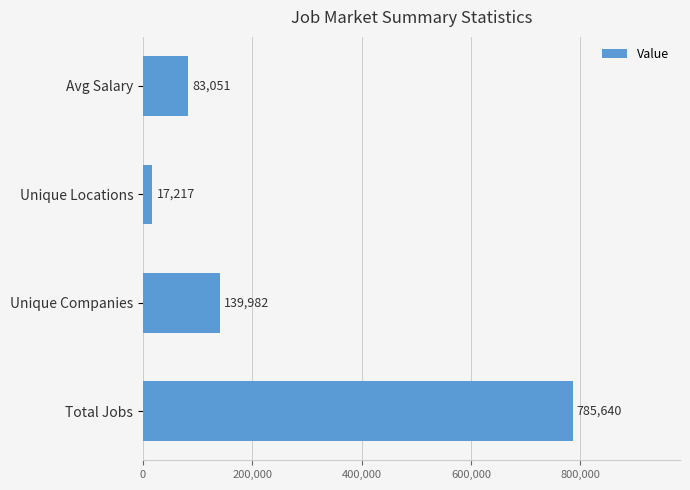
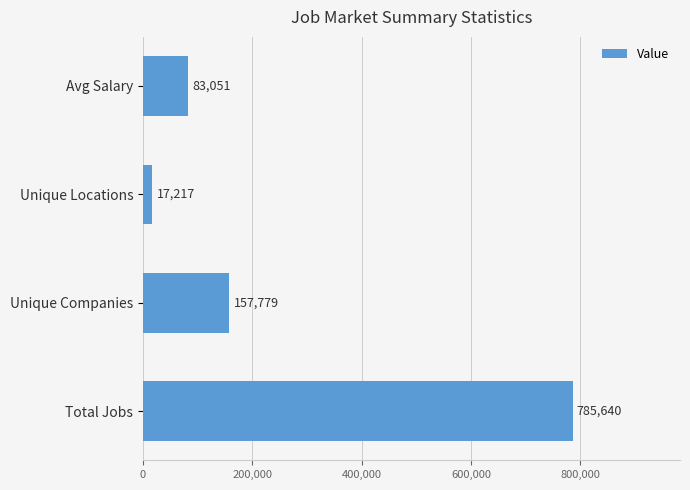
Unique Companies: 139,982 -> 157,779
